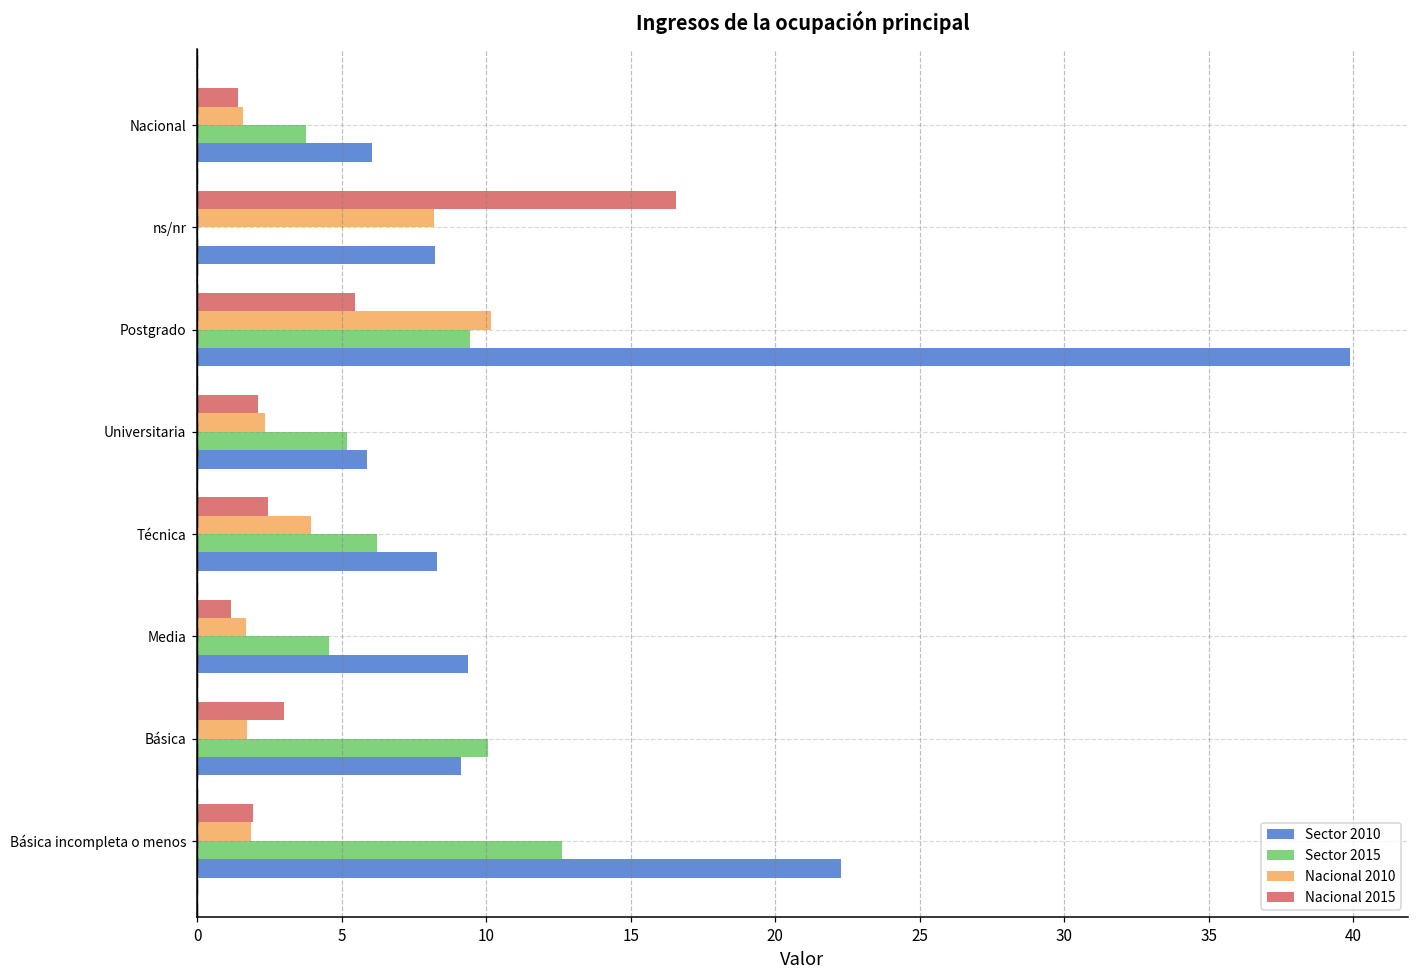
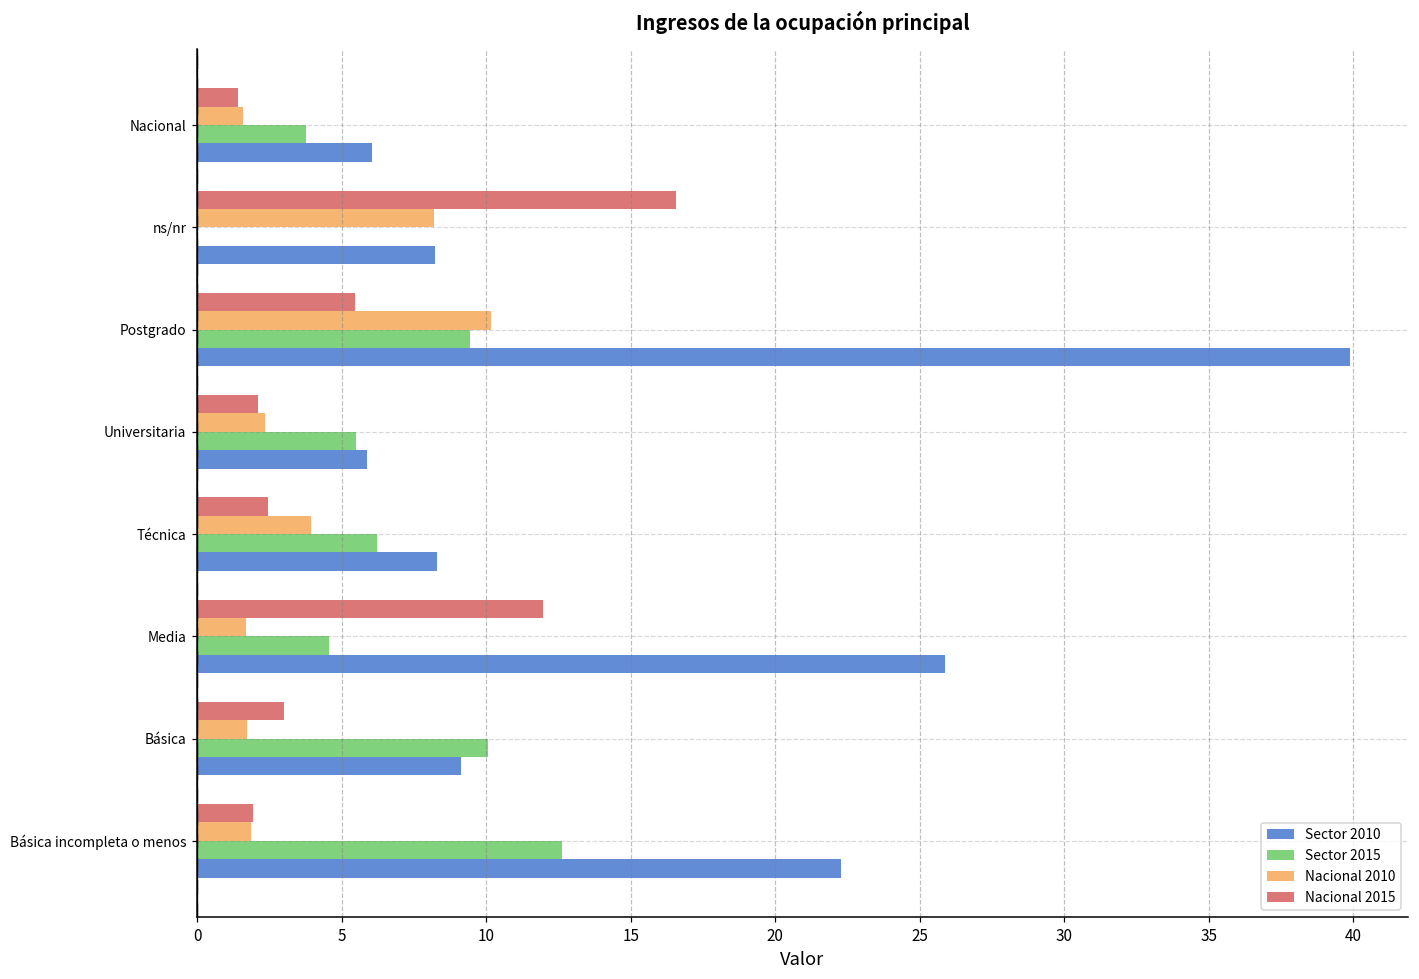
Sector 2015, Universitaria: 5.2 -> 5.5
Nacional 2015, Media: 1.2 -> 12.0
Sector 2010, Media: 9.4 -> 25.9
